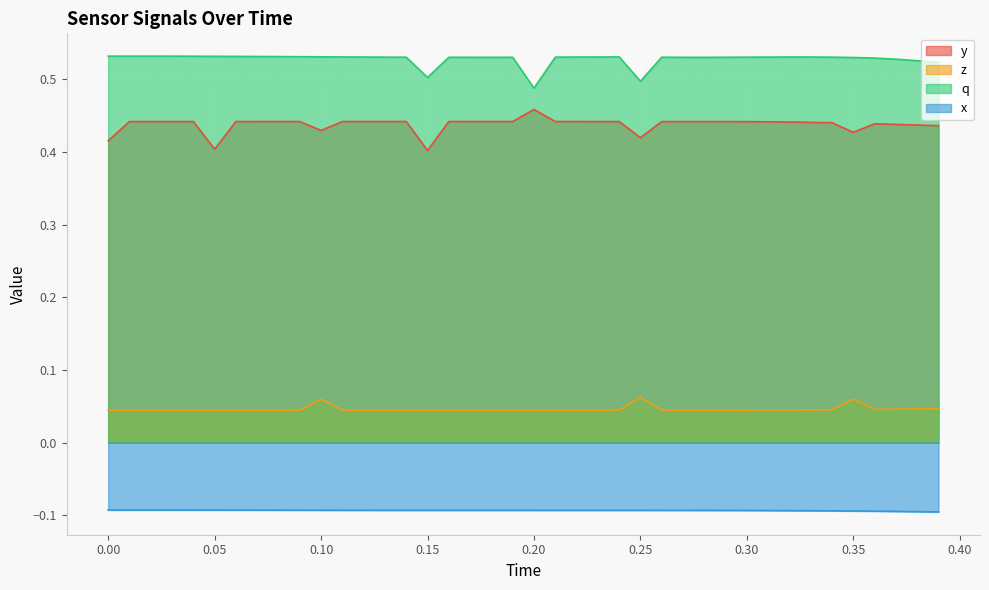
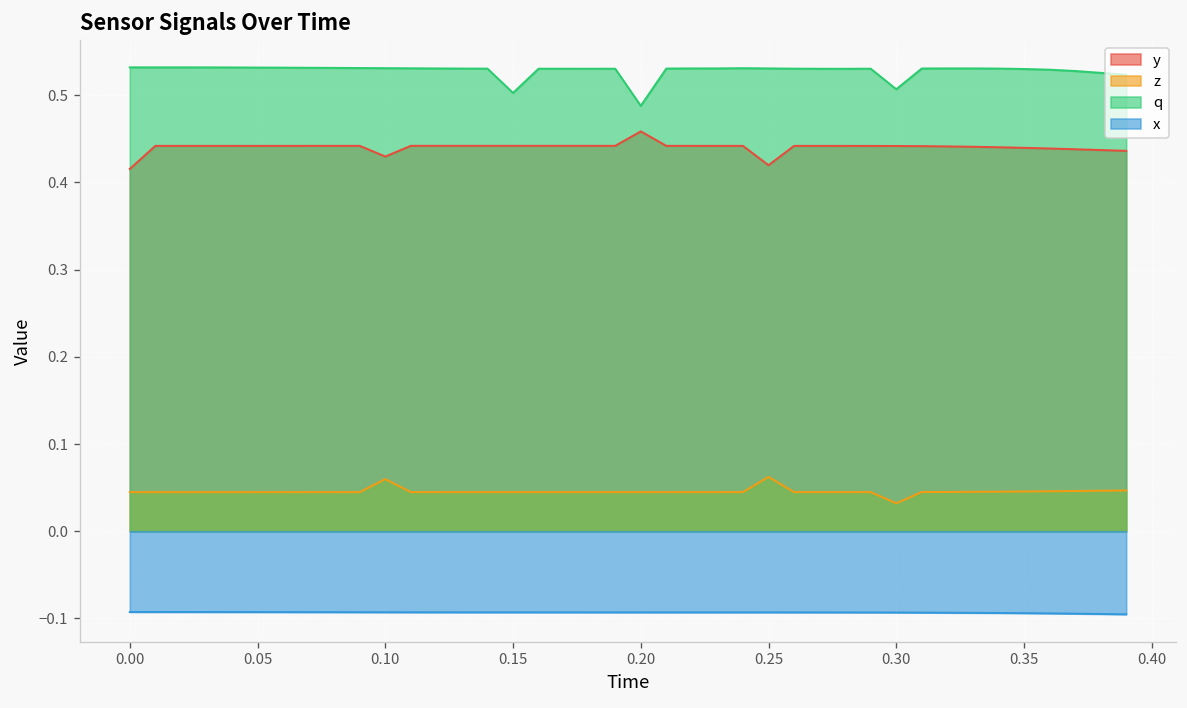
y, 0.05: 0.40 -> 0.44
y, 0.15: 0.40 -> 0.44
q, 0.25: 0.50 -> 0.53
z, 0.30: 0.04 -> 0.03
q, 0.30: 0.53 -> 0.51
y, 0.35: 0.43 -> 0.44
z, 0.35: 0.06 -> 0.05
